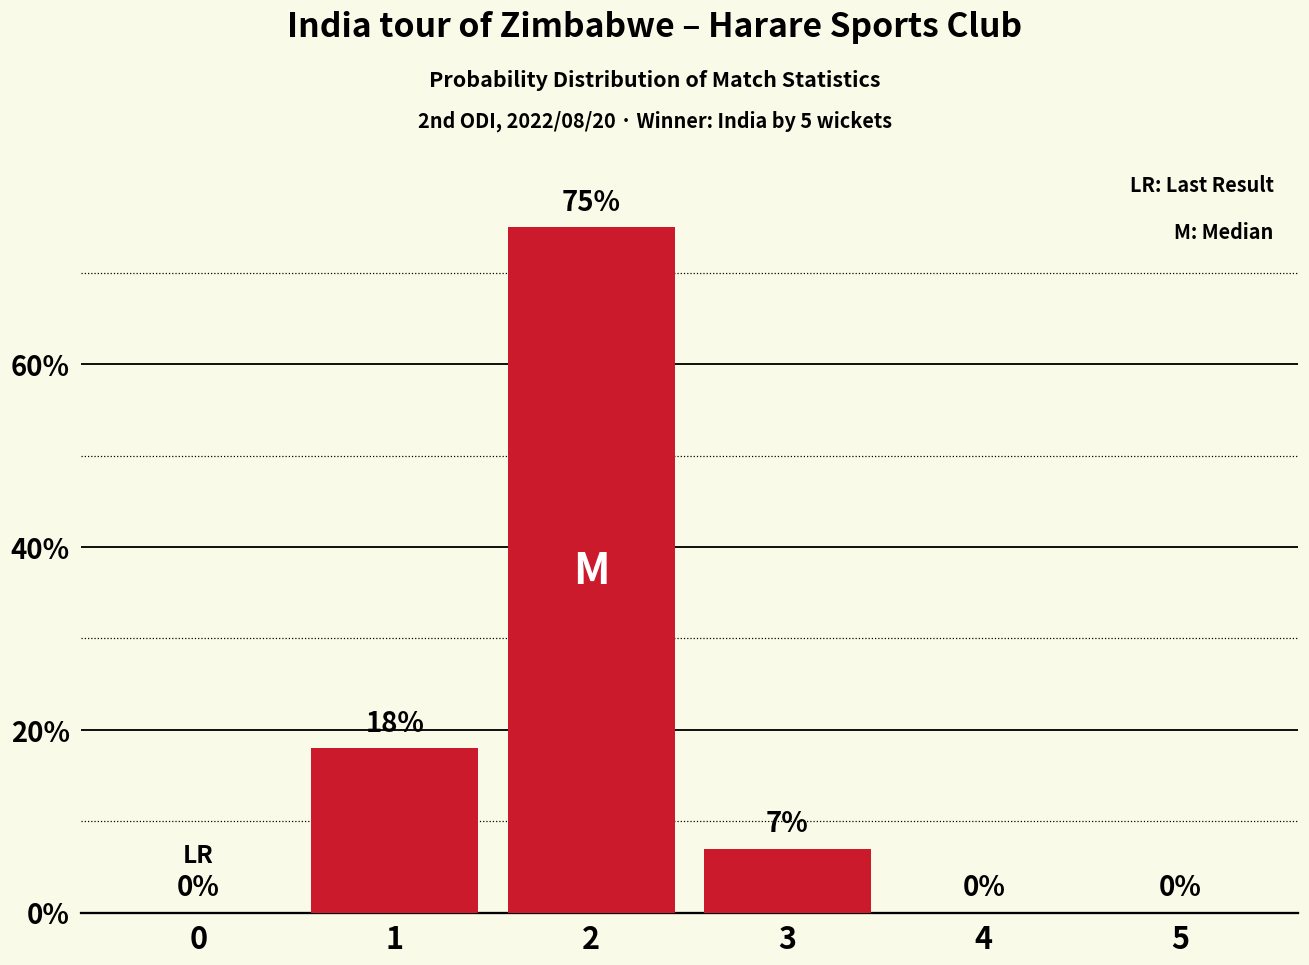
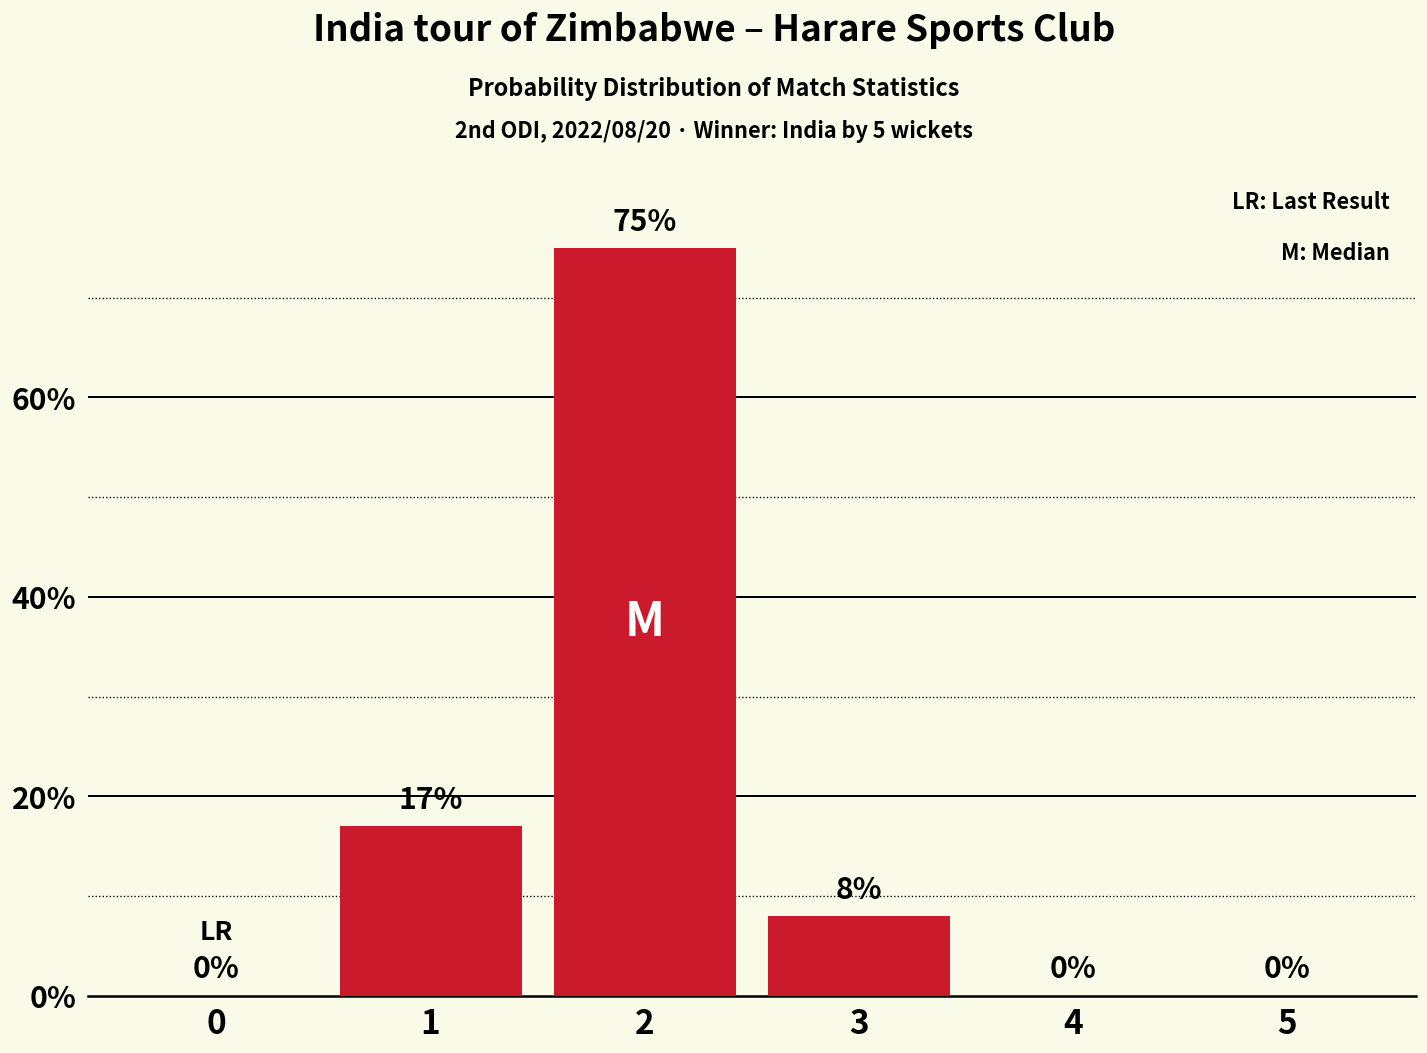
1: 18% -> 17%
3: 7% -> 8%
